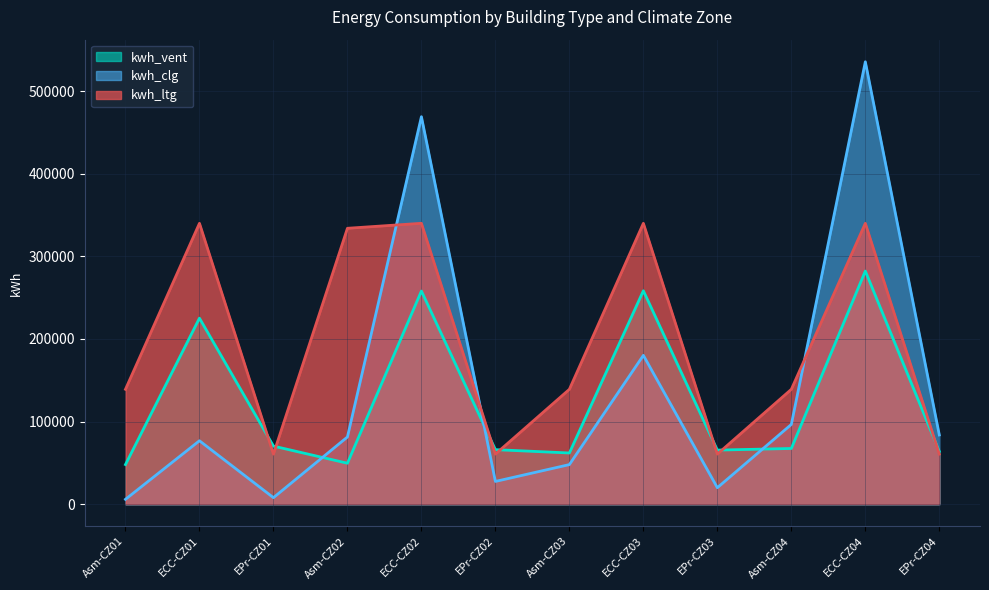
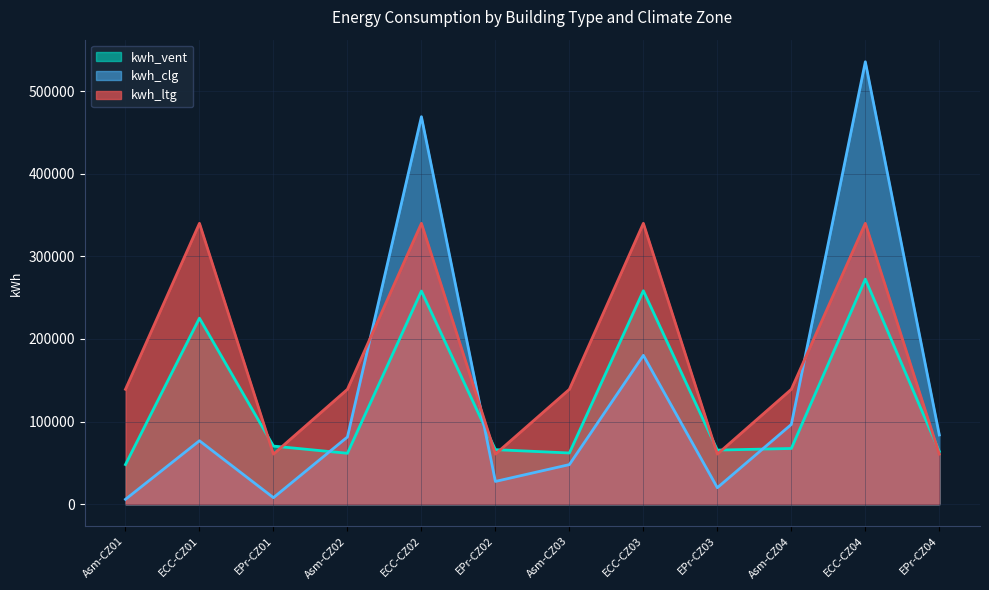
kwh_vent, Asm-CZ02: 50000 -> 60000
kwh_ltg, Asm-CZ02: 330000 -> 140000
kwh_vent, ECC-CZ04: 280000 -> 270000
